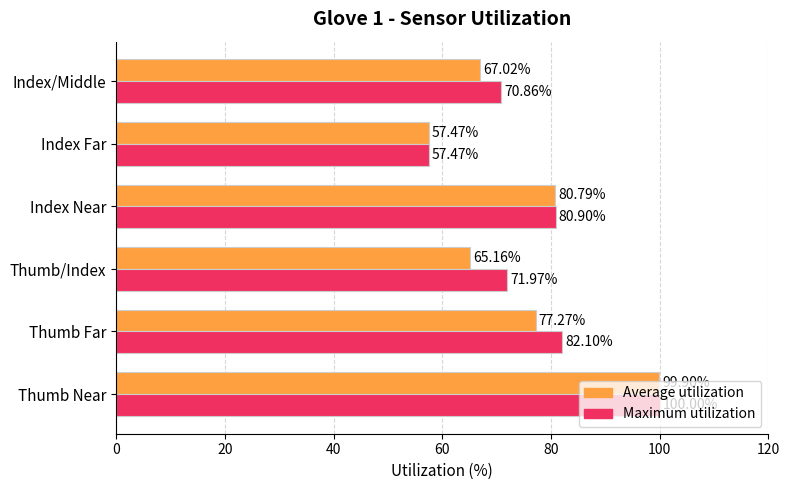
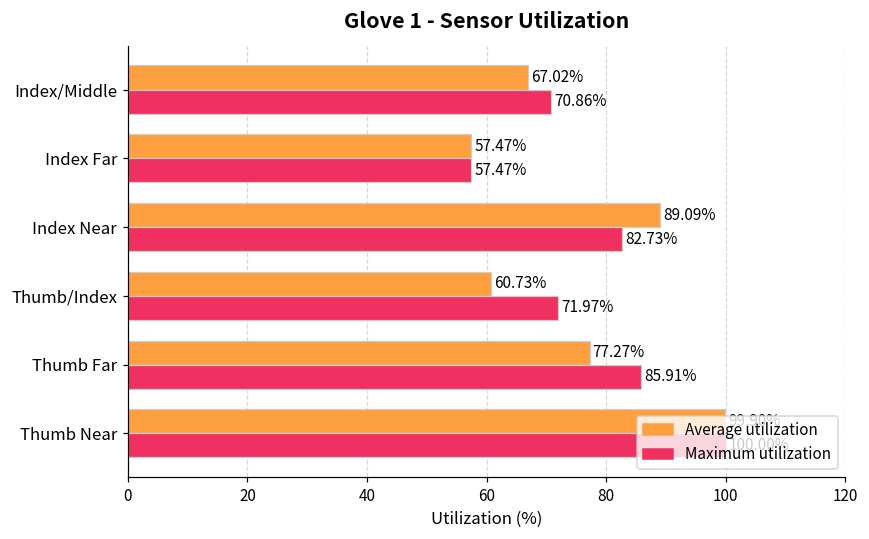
Average utilization, Index Near: 80.79% -> 89.09%
Maximum utilization, Index Near: 80.90% -> 82.73%
Average utilization, Thumb/Index: 65.16% -> 60.73%
Maximum utilization, Thumb Far: 82.10% -> 85.91%
